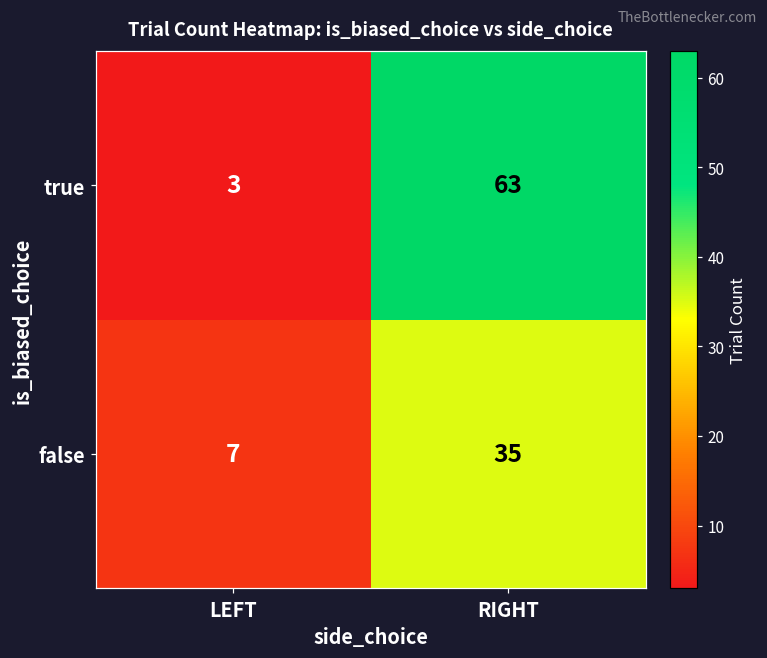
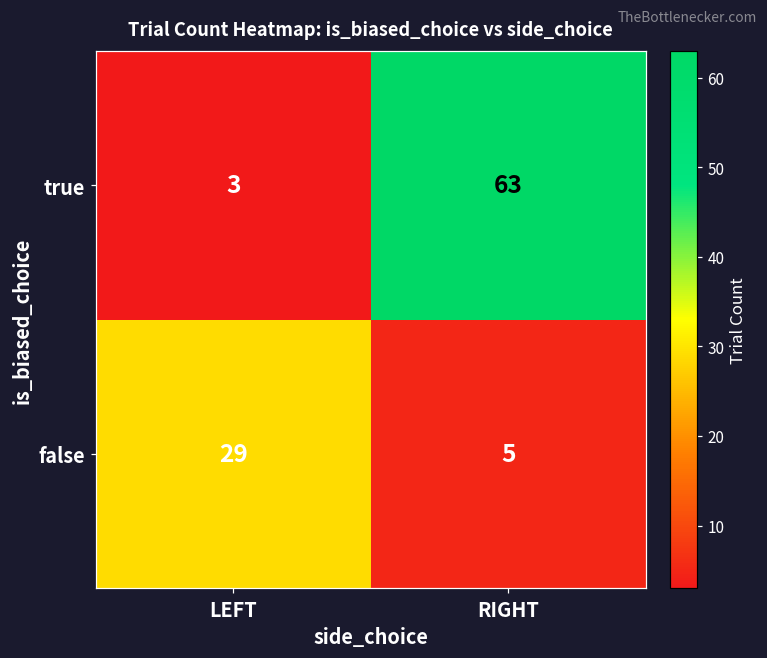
false, LEFT: 7 -> 29
false, RIGHT: 35 -> 5
